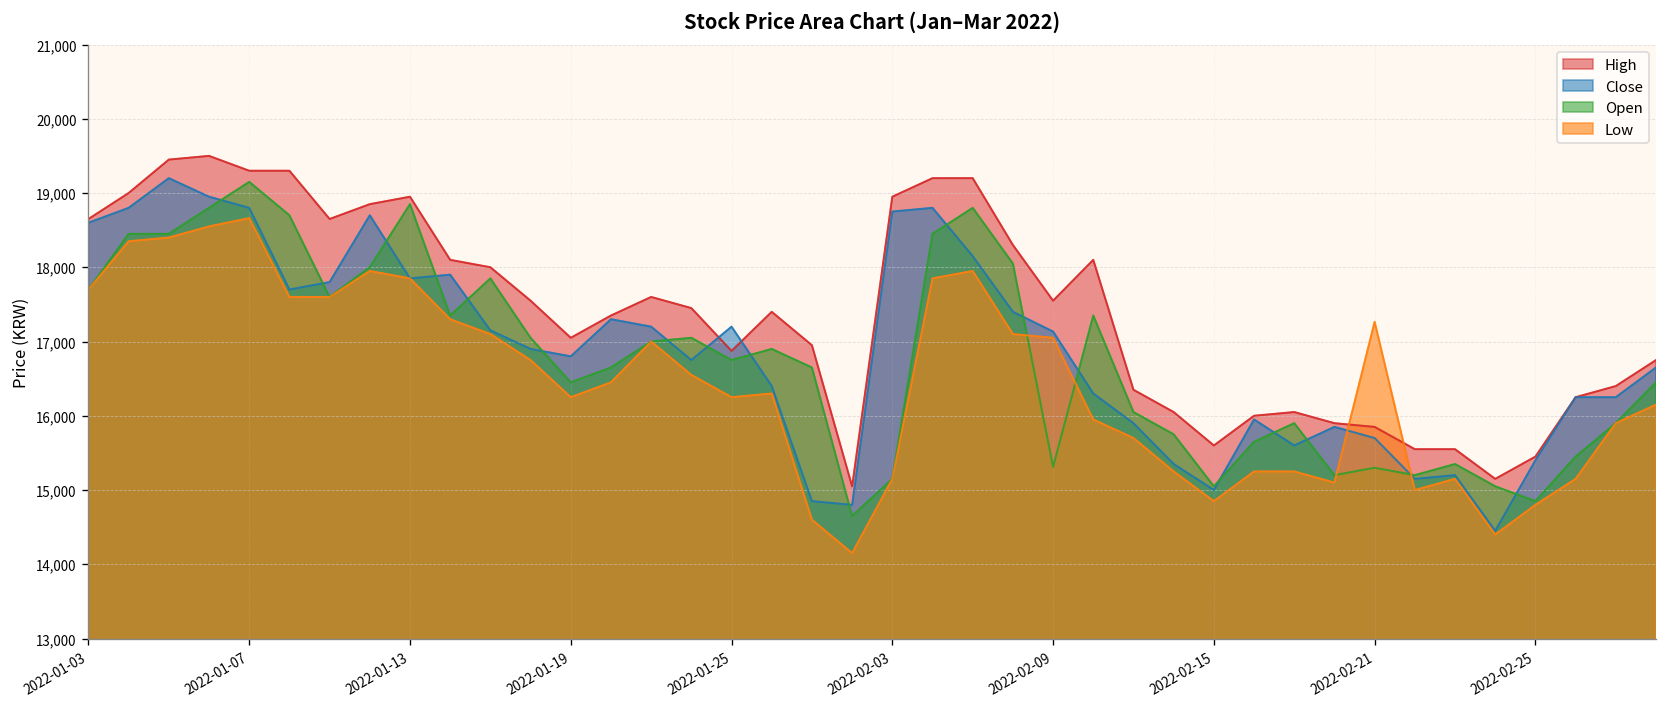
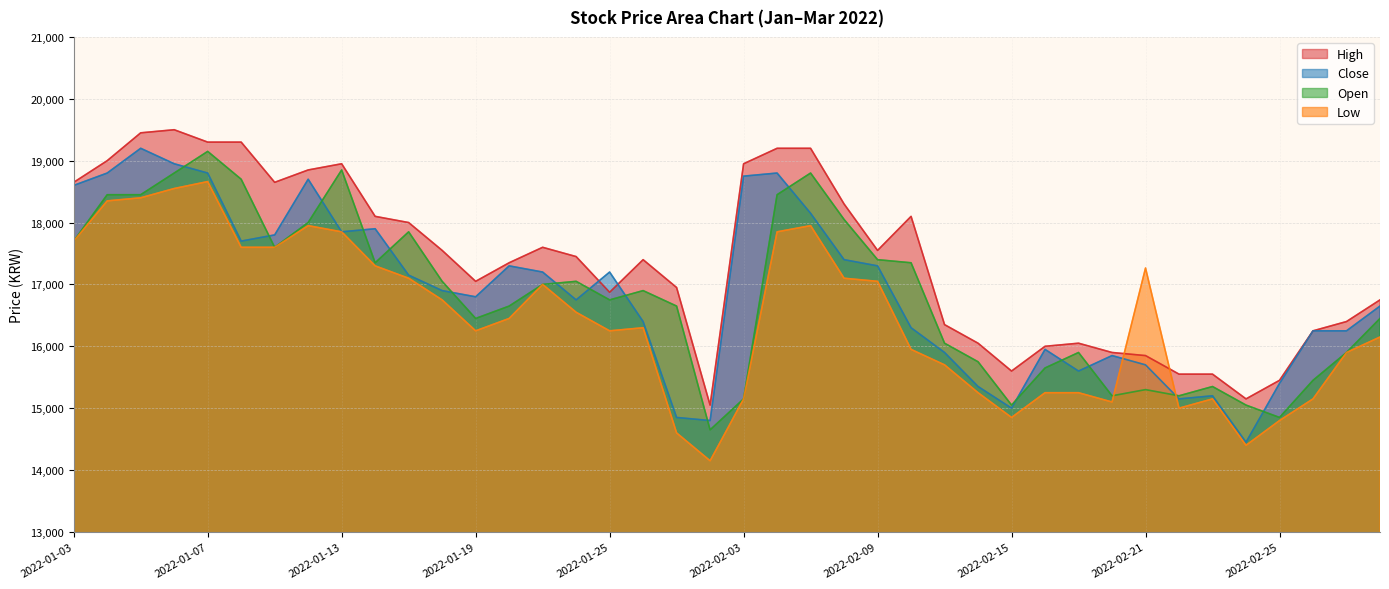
Close, 2022-02-09: 17,100 -> 17,300
Open, 2022-02-09: 15,300 -> 17,400
